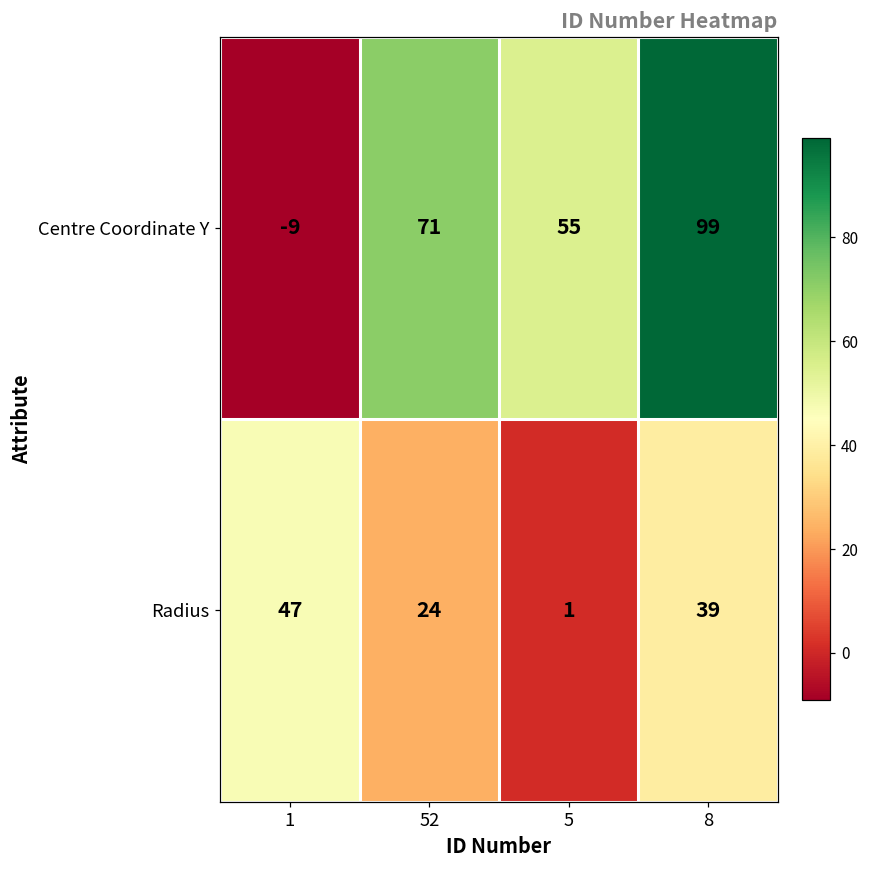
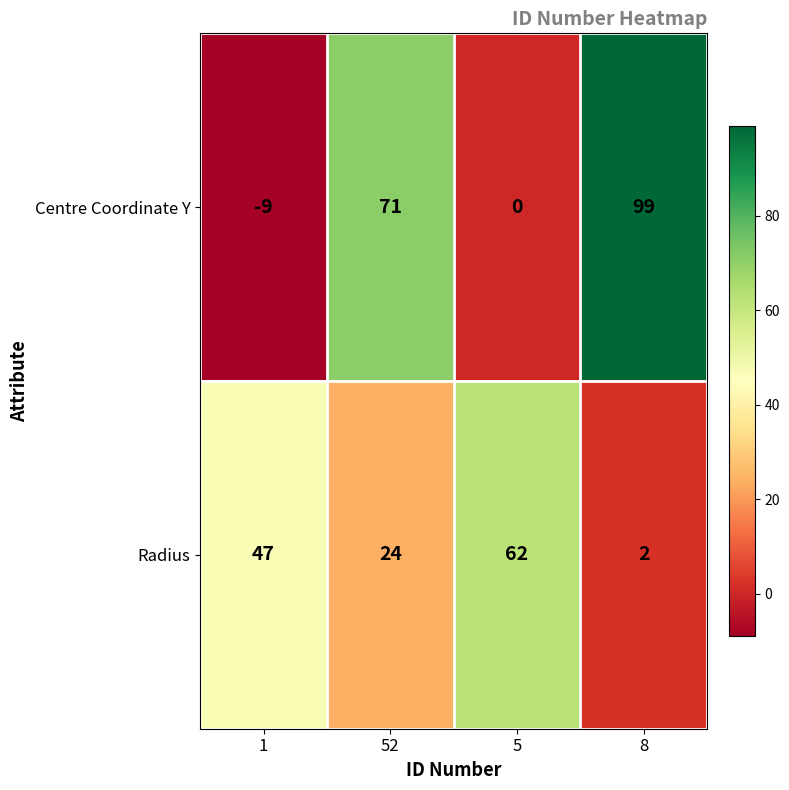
Centre Coordinate Y, 5: 55 -> 0
Radius, 5: 1 -> 62
Radius, 8: 39 -> 2
